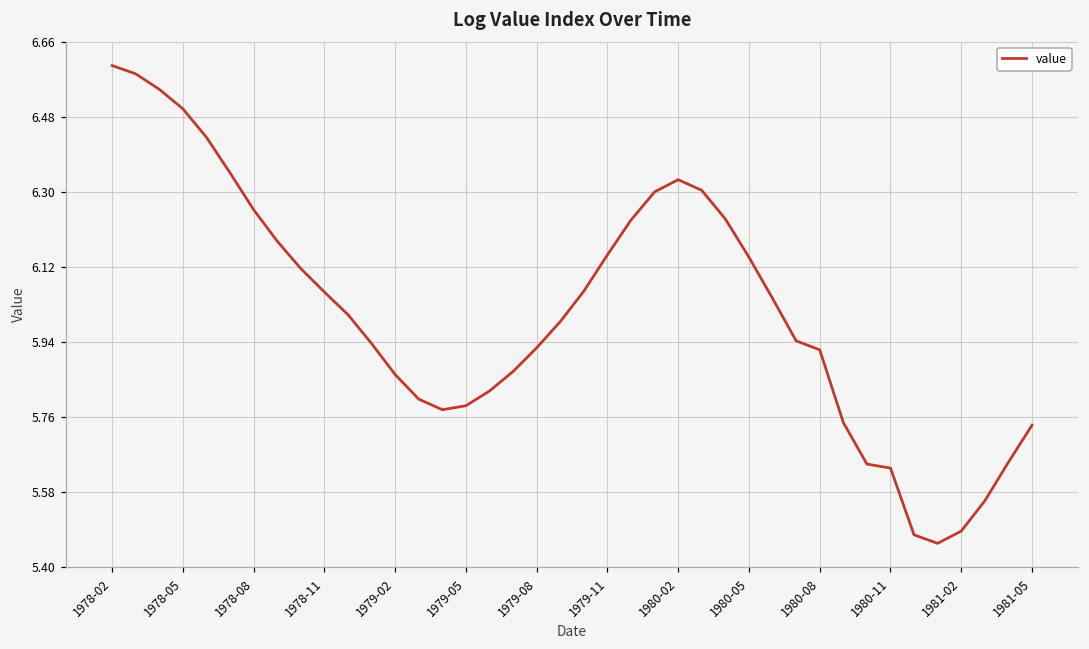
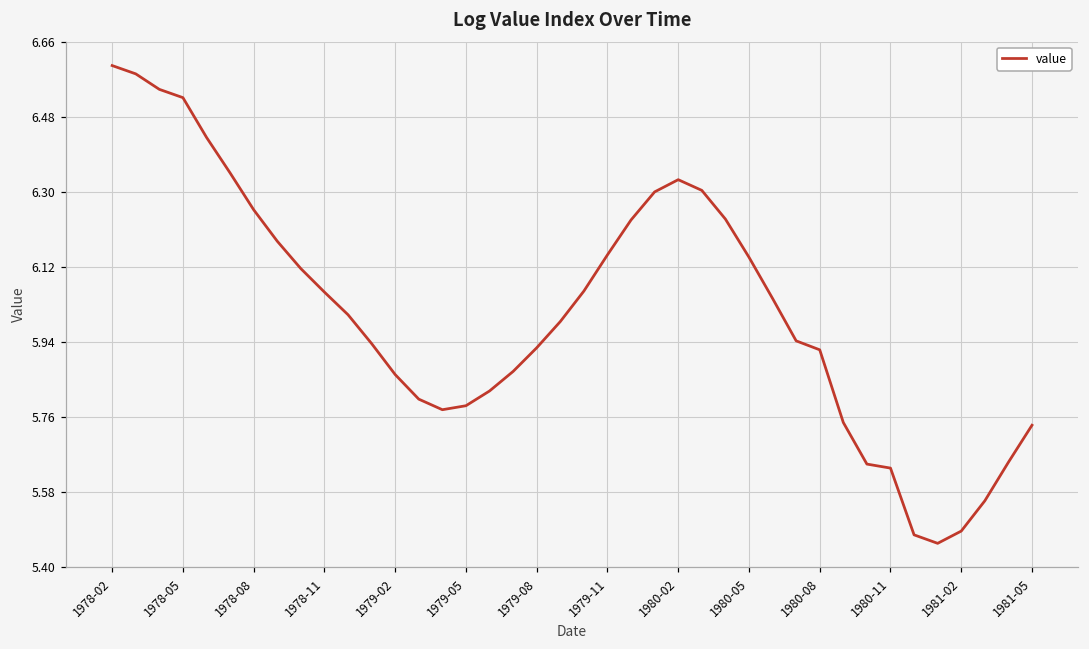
1978-05: 6.50 -> 6.53
